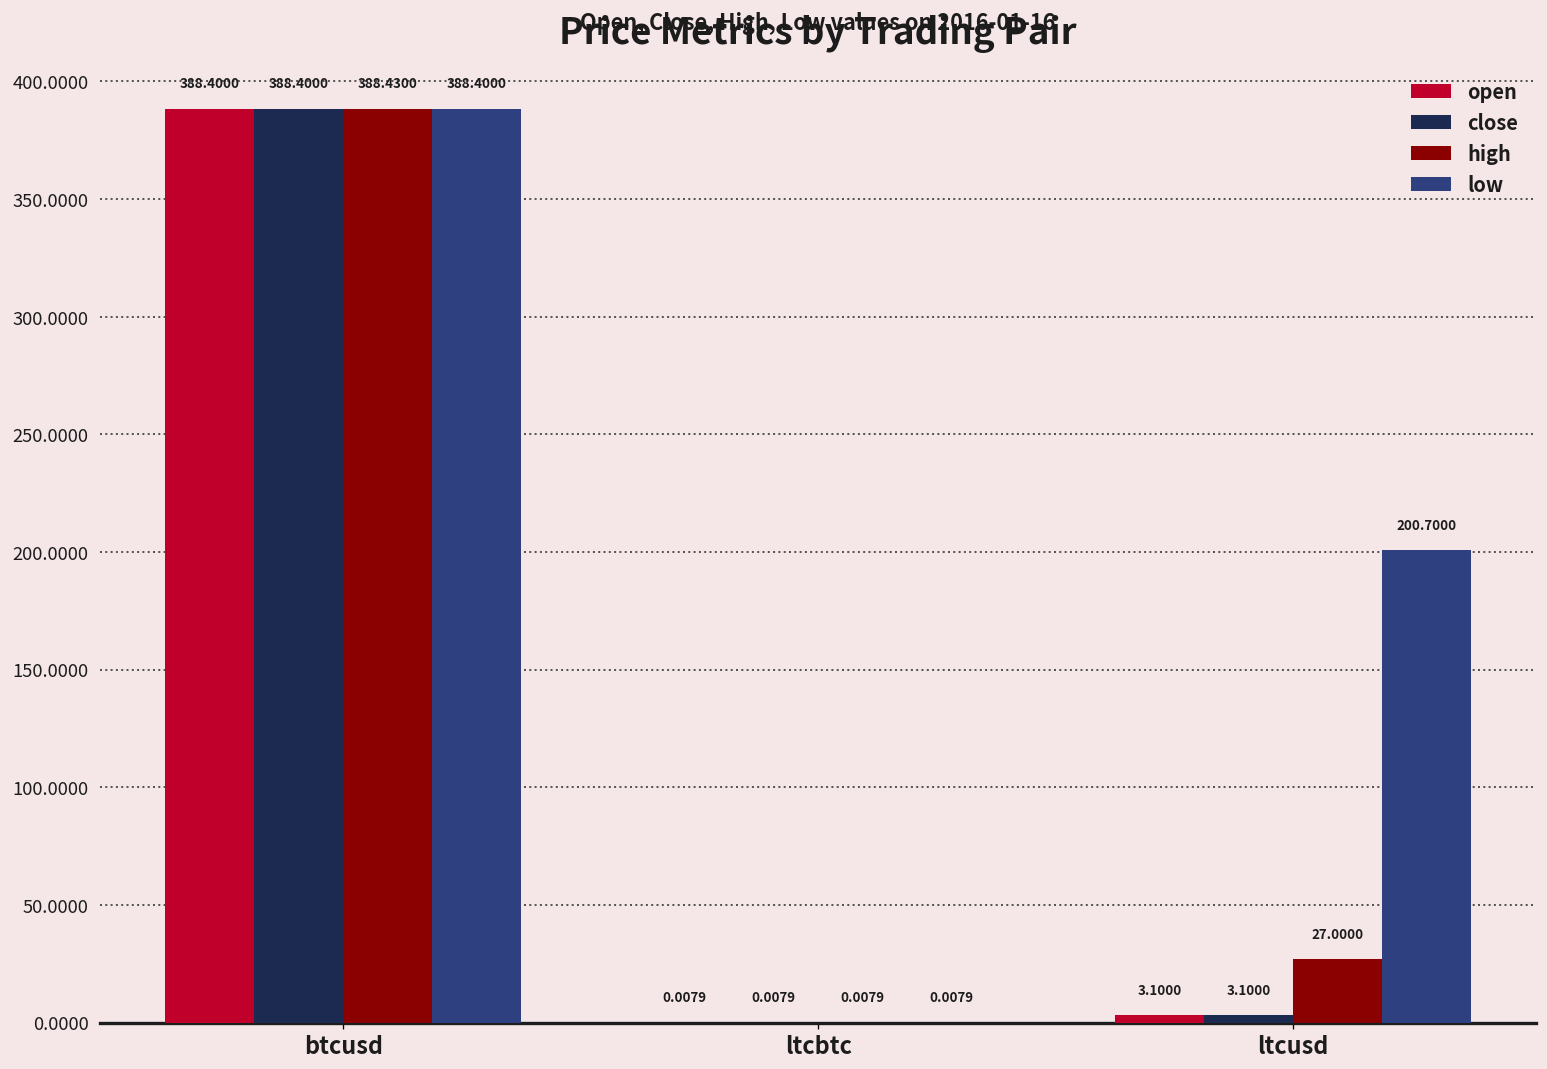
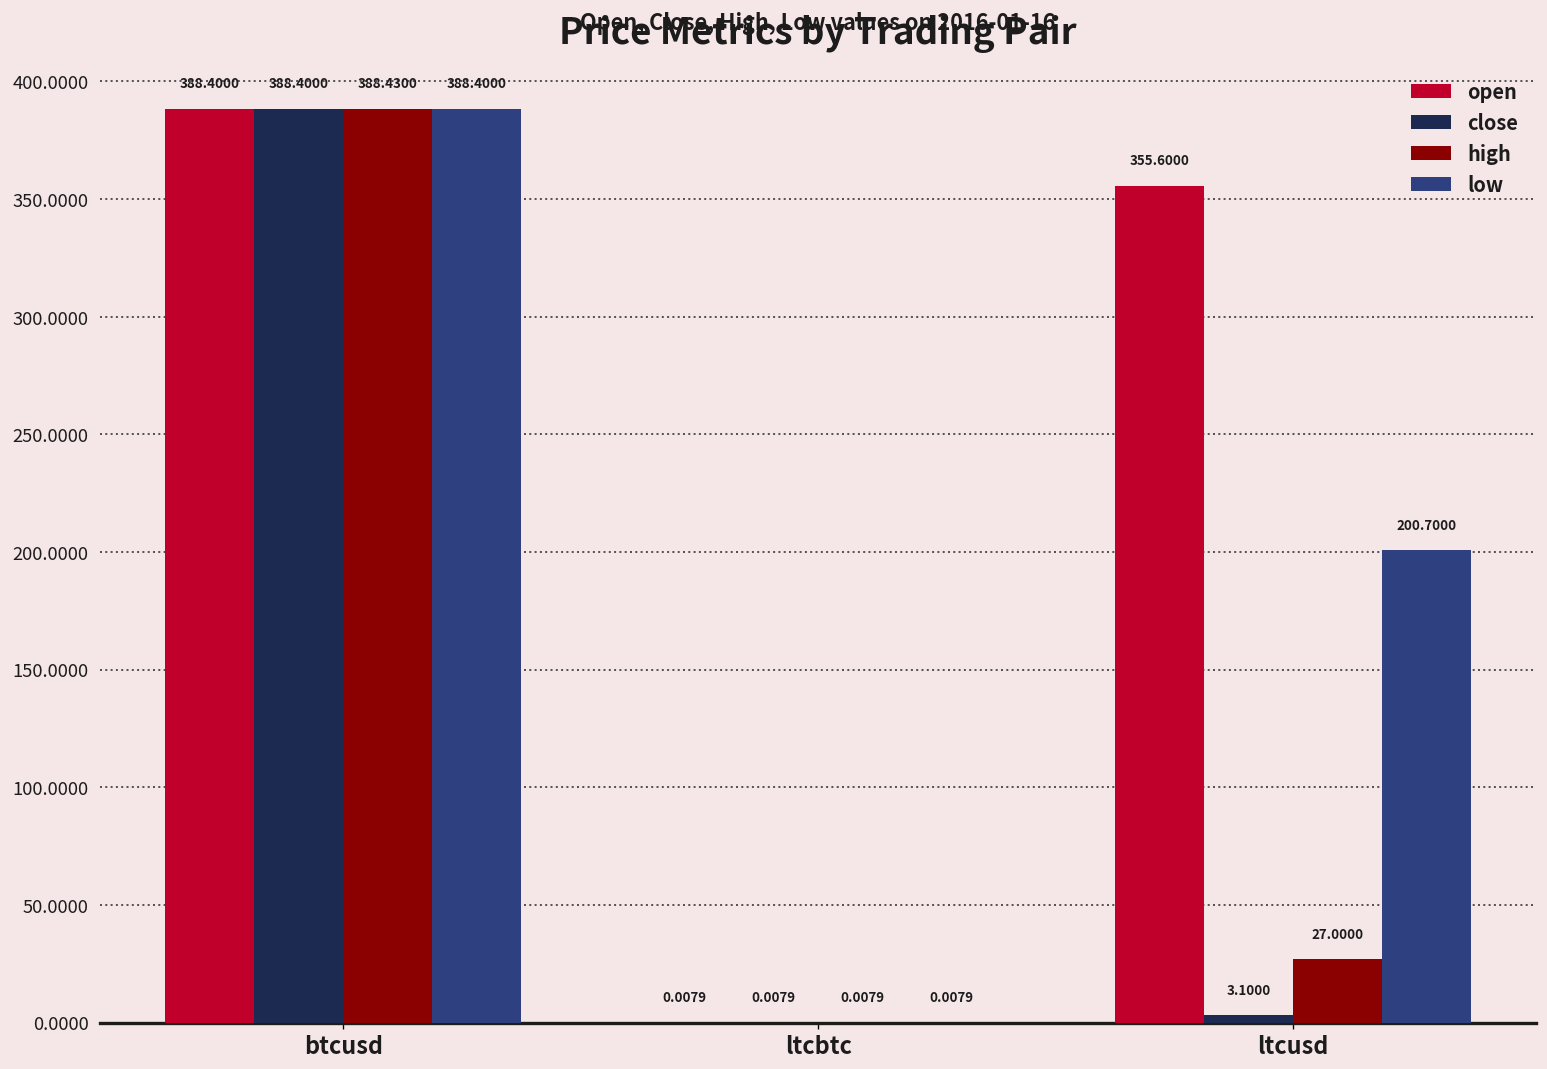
open, ltcusd: 3.1000 -> 355.6000
